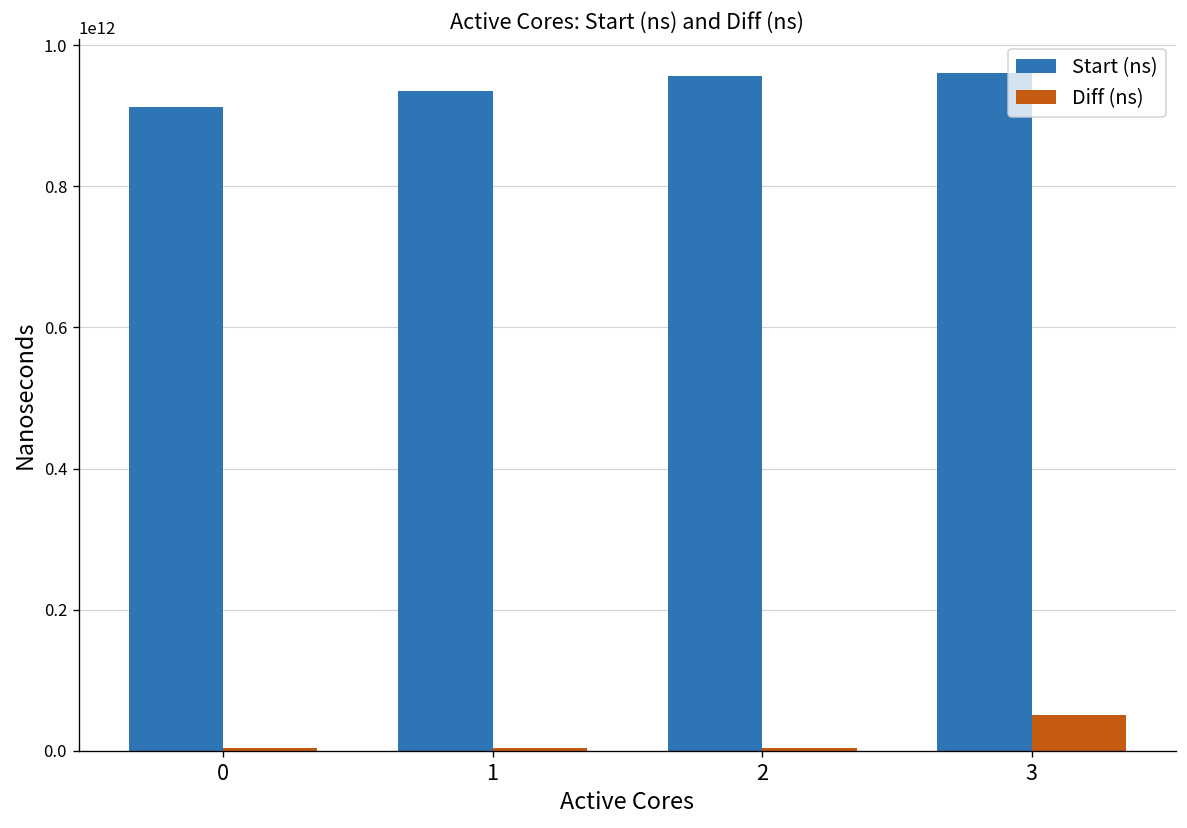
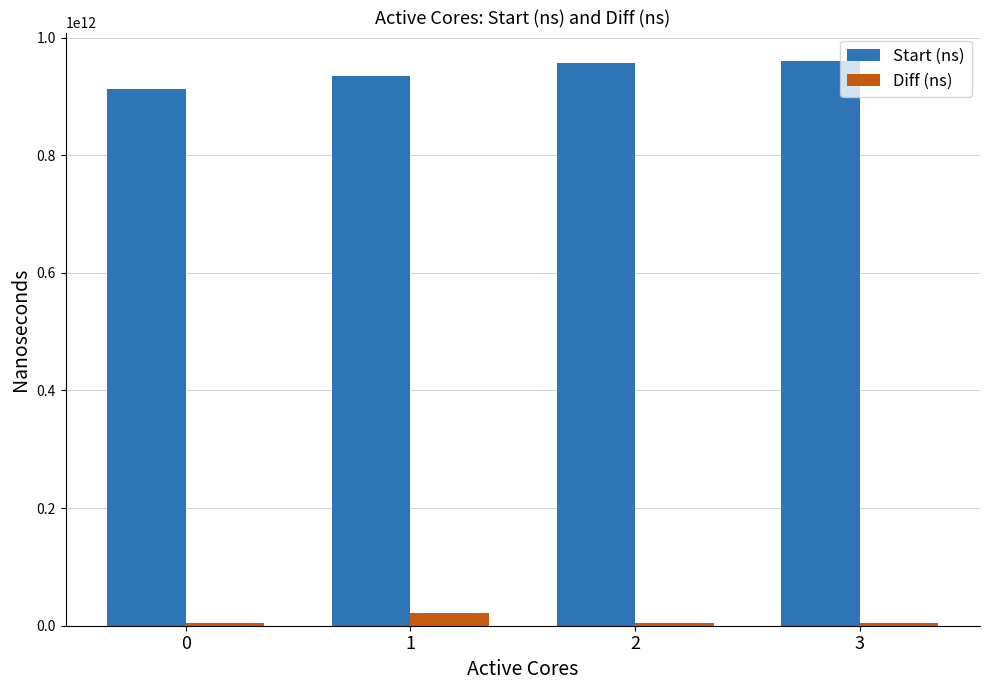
Diff (ns), 1: 0 -> 20000000000
Diff (ns), 3: 50000000000 -> 0
